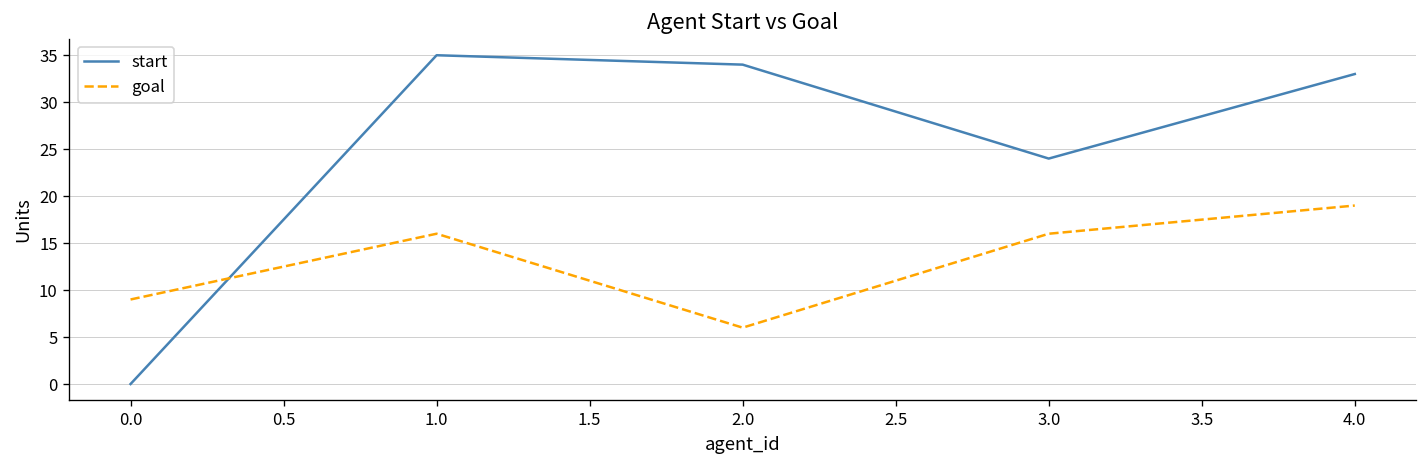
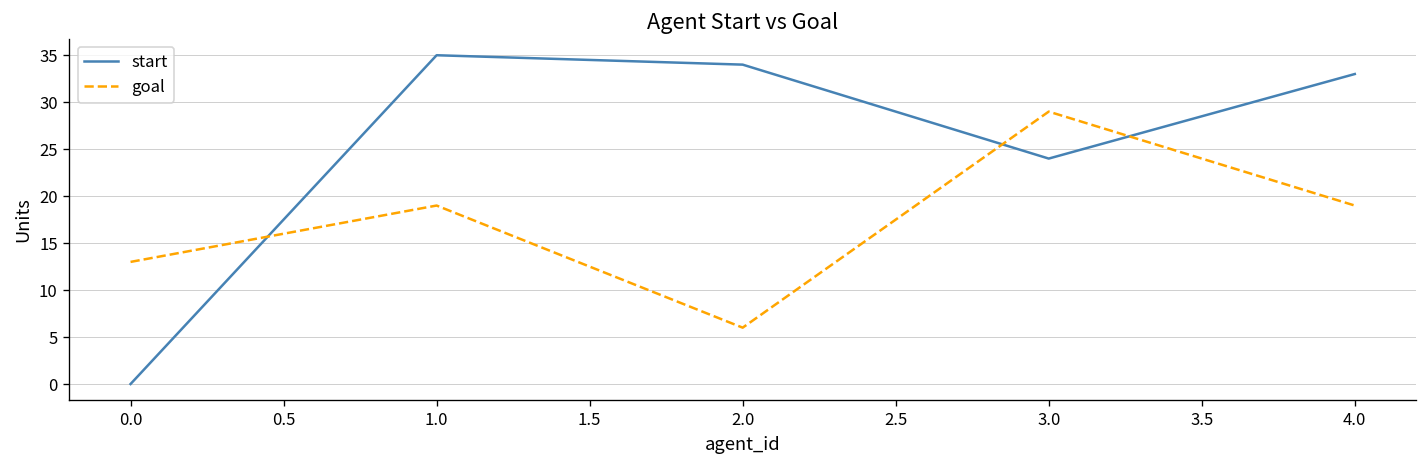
goal, 0.0: 9 -> 13
goal, 1.0: 16 -> 19
goal, 3.0: 16 -> 29
